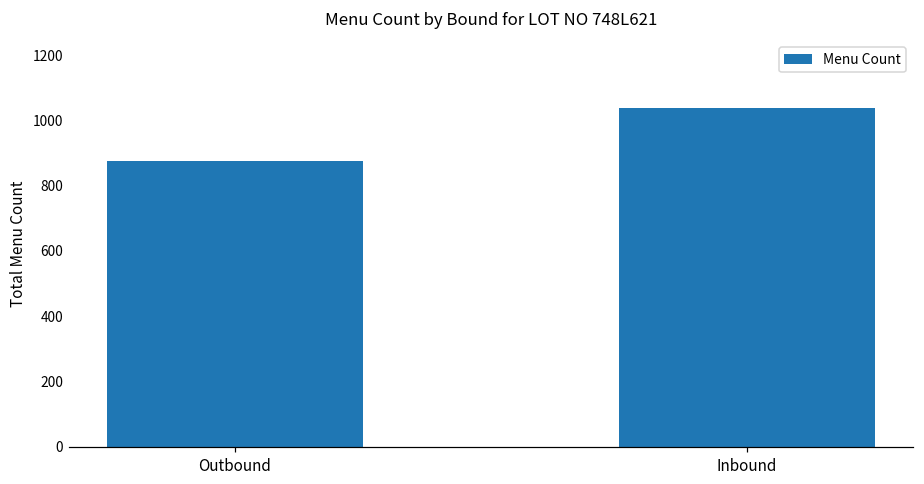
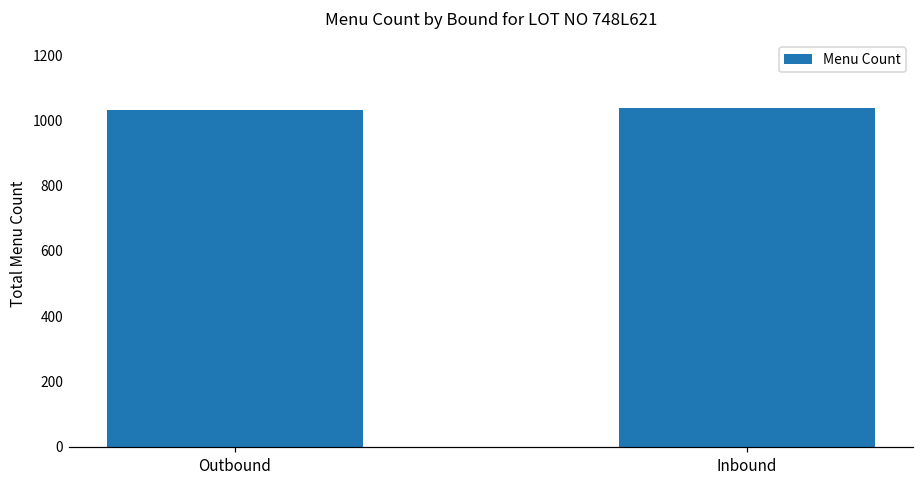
Outbound: 880 -> 1030
